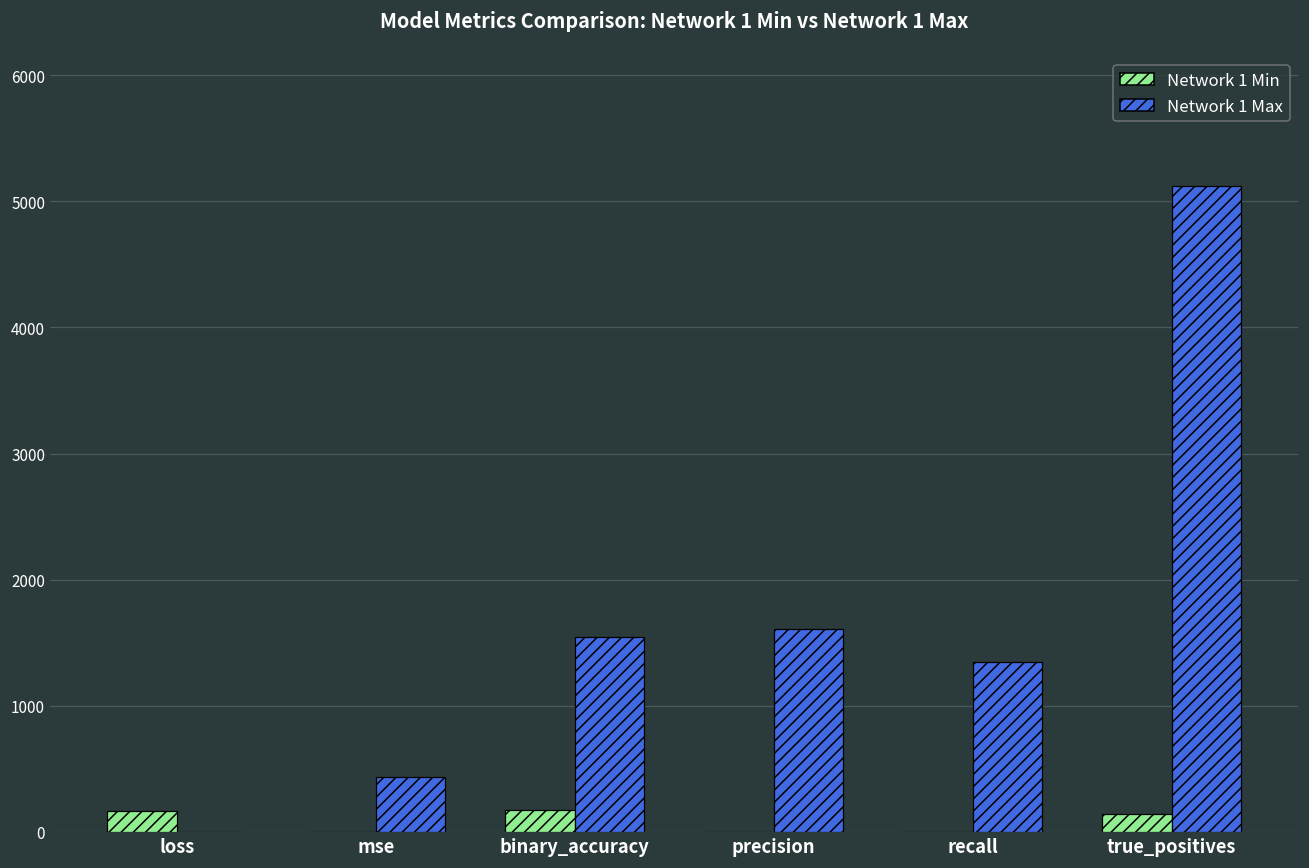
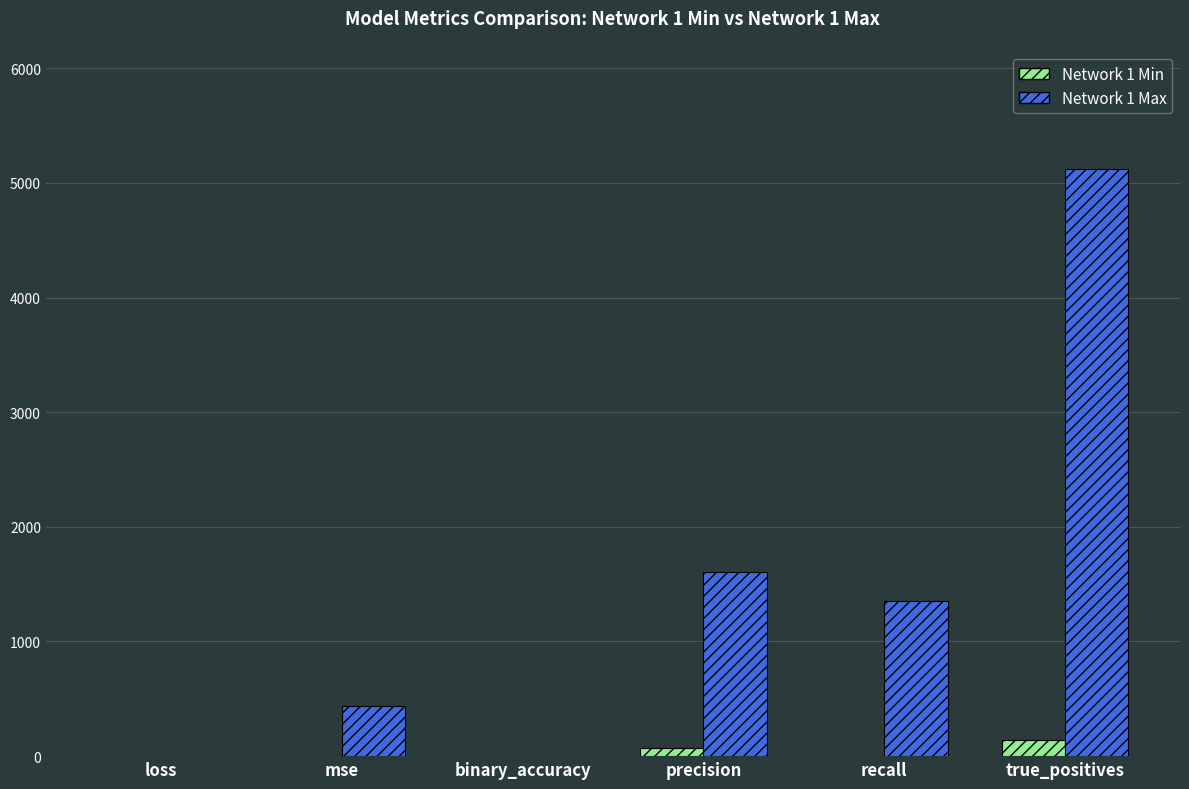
Network 1 Min, loss: 160 -> 0
Network 1 Min, binary_accuracy: 170 -> 0
Network 1 Max, binary_accuracy: 1540 -> 0
Network 1 Min, precision: 0 -> 70
